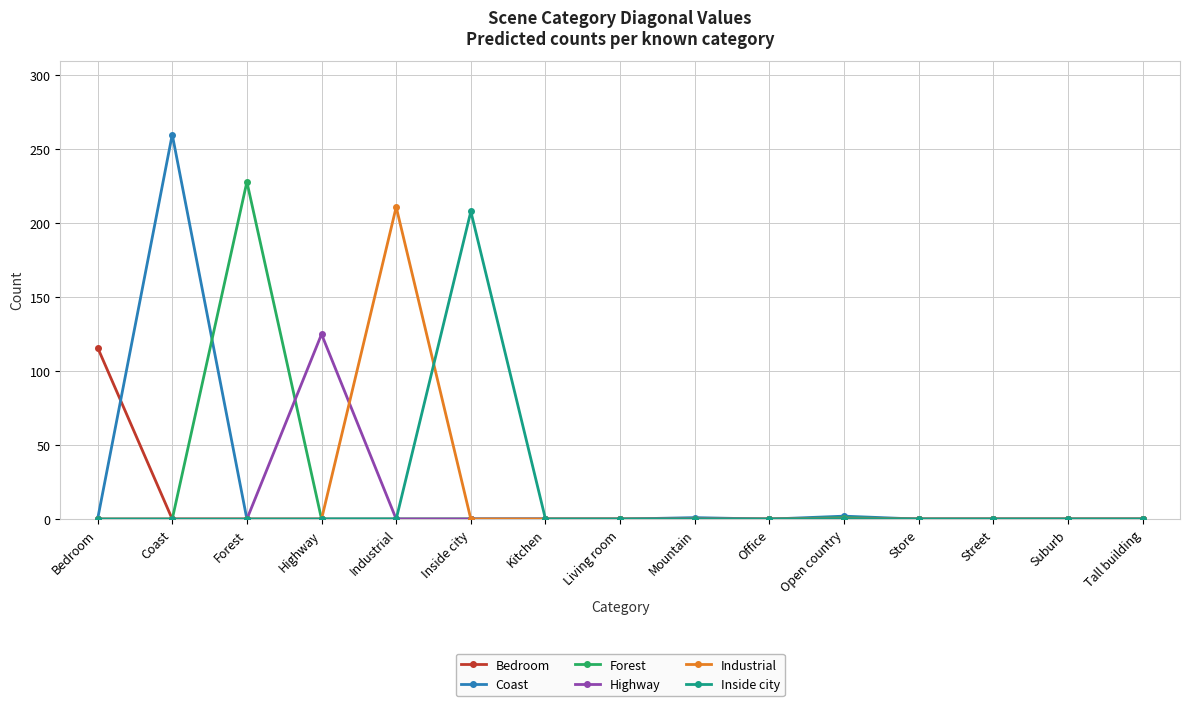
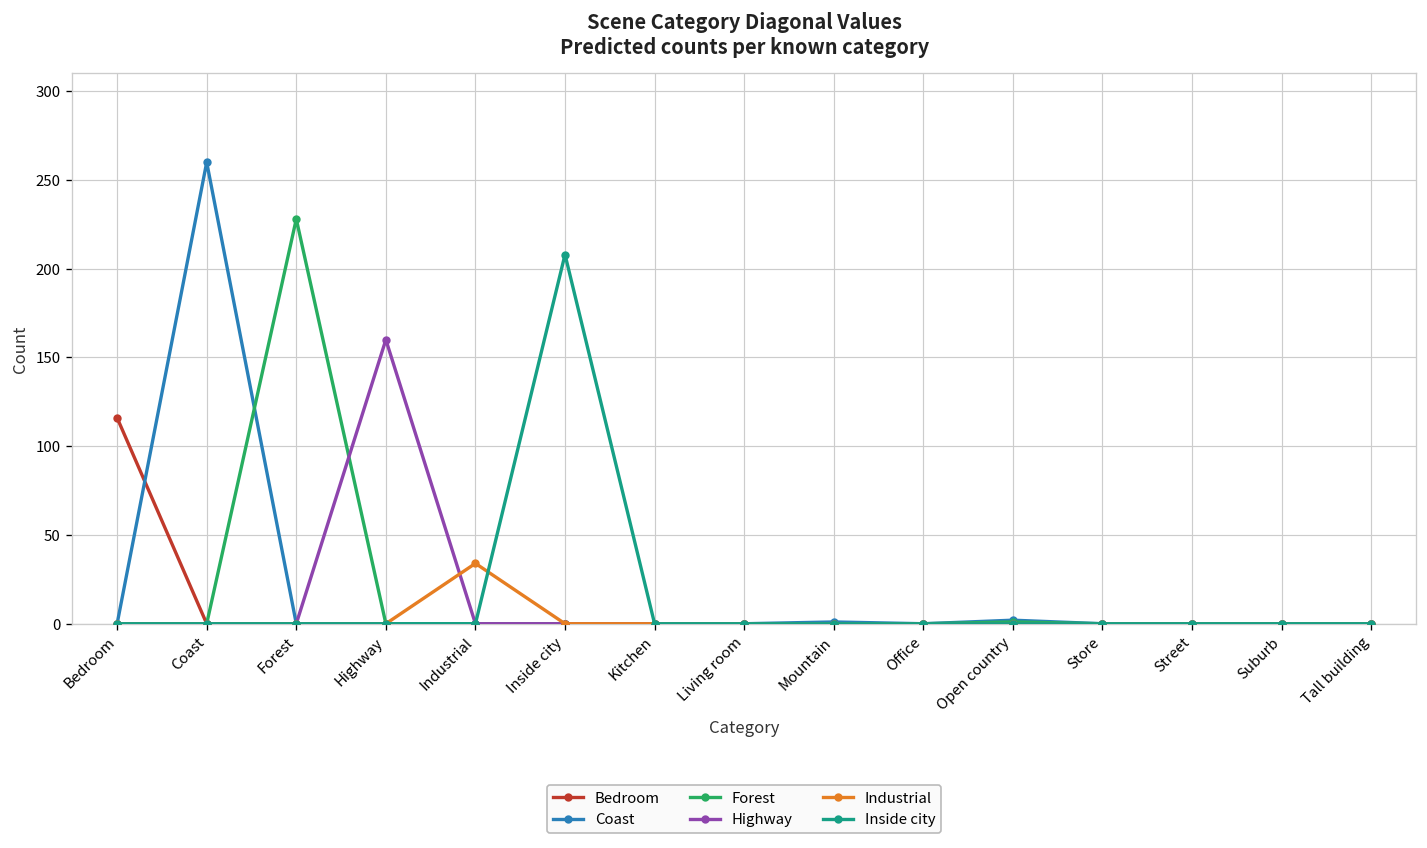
Highway, Highway: 125 -> 160
Industrial, Industrial: 211 -> 34
